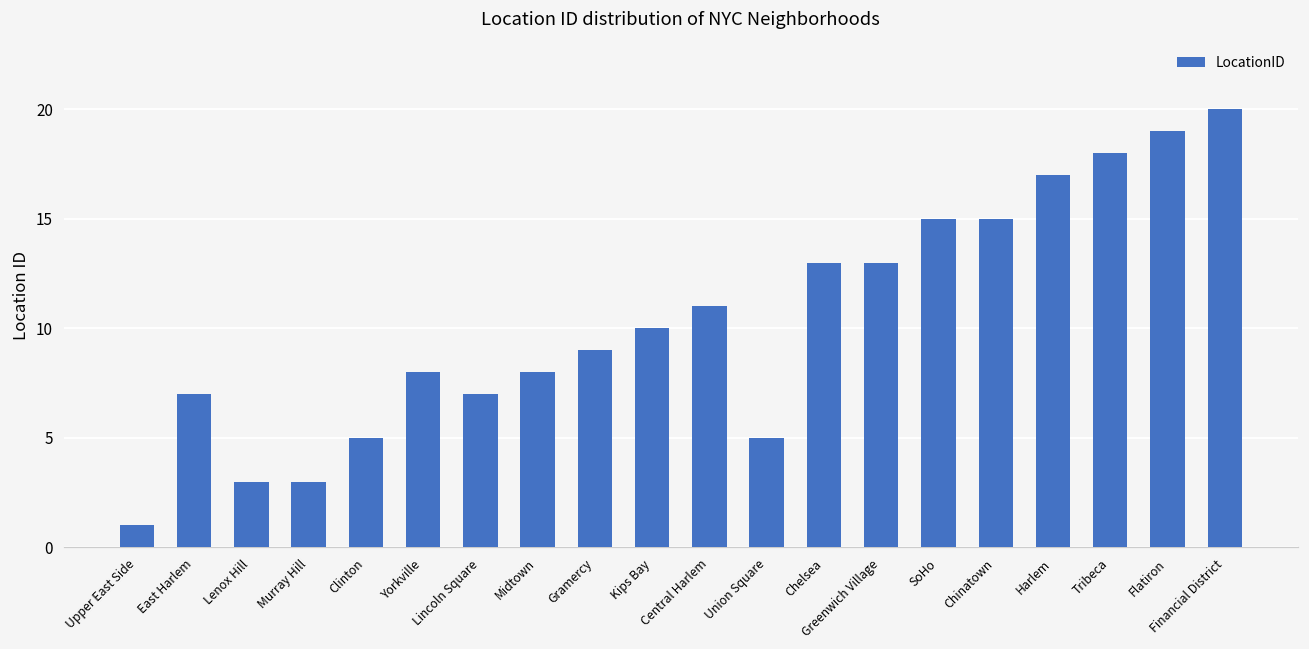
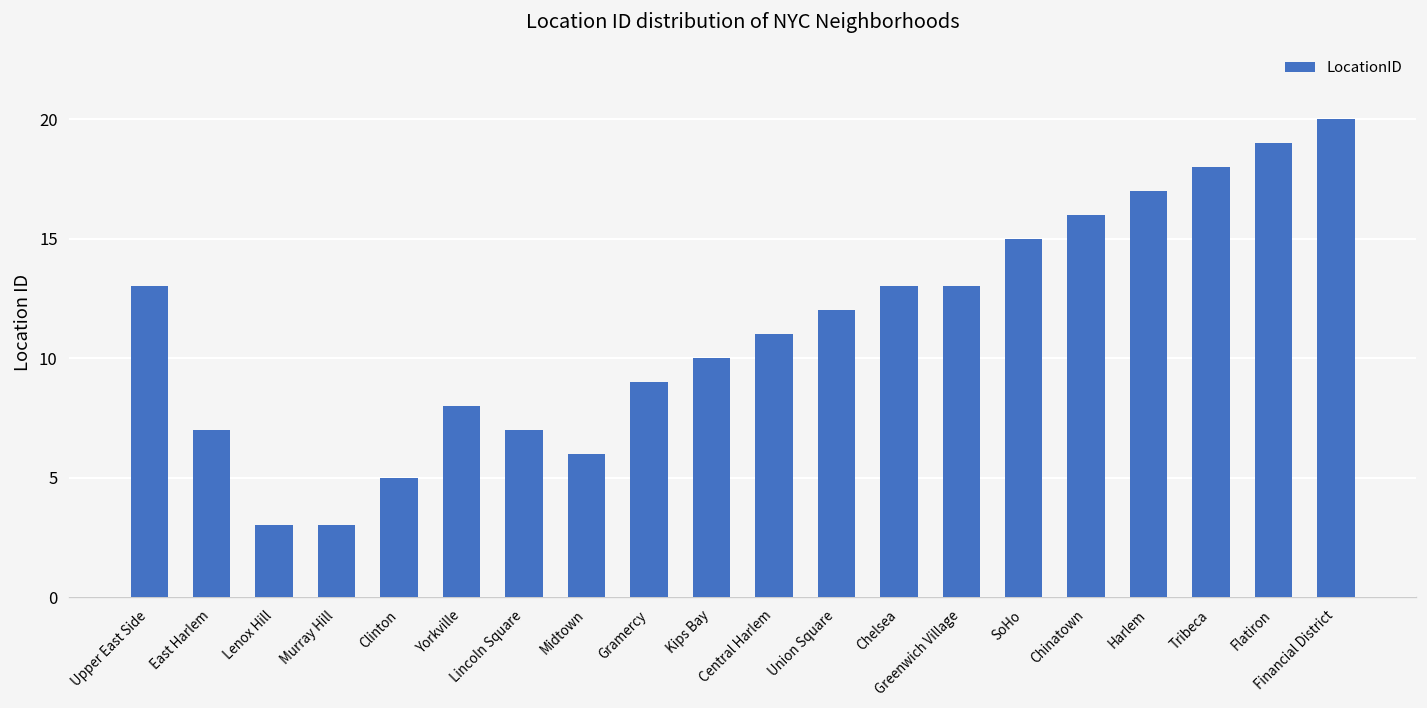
Upper East Side: 1 -> 13
Midtown: 8 -> 6
Union Square: 5 -> 12
Chinatown: 15 -> 16
